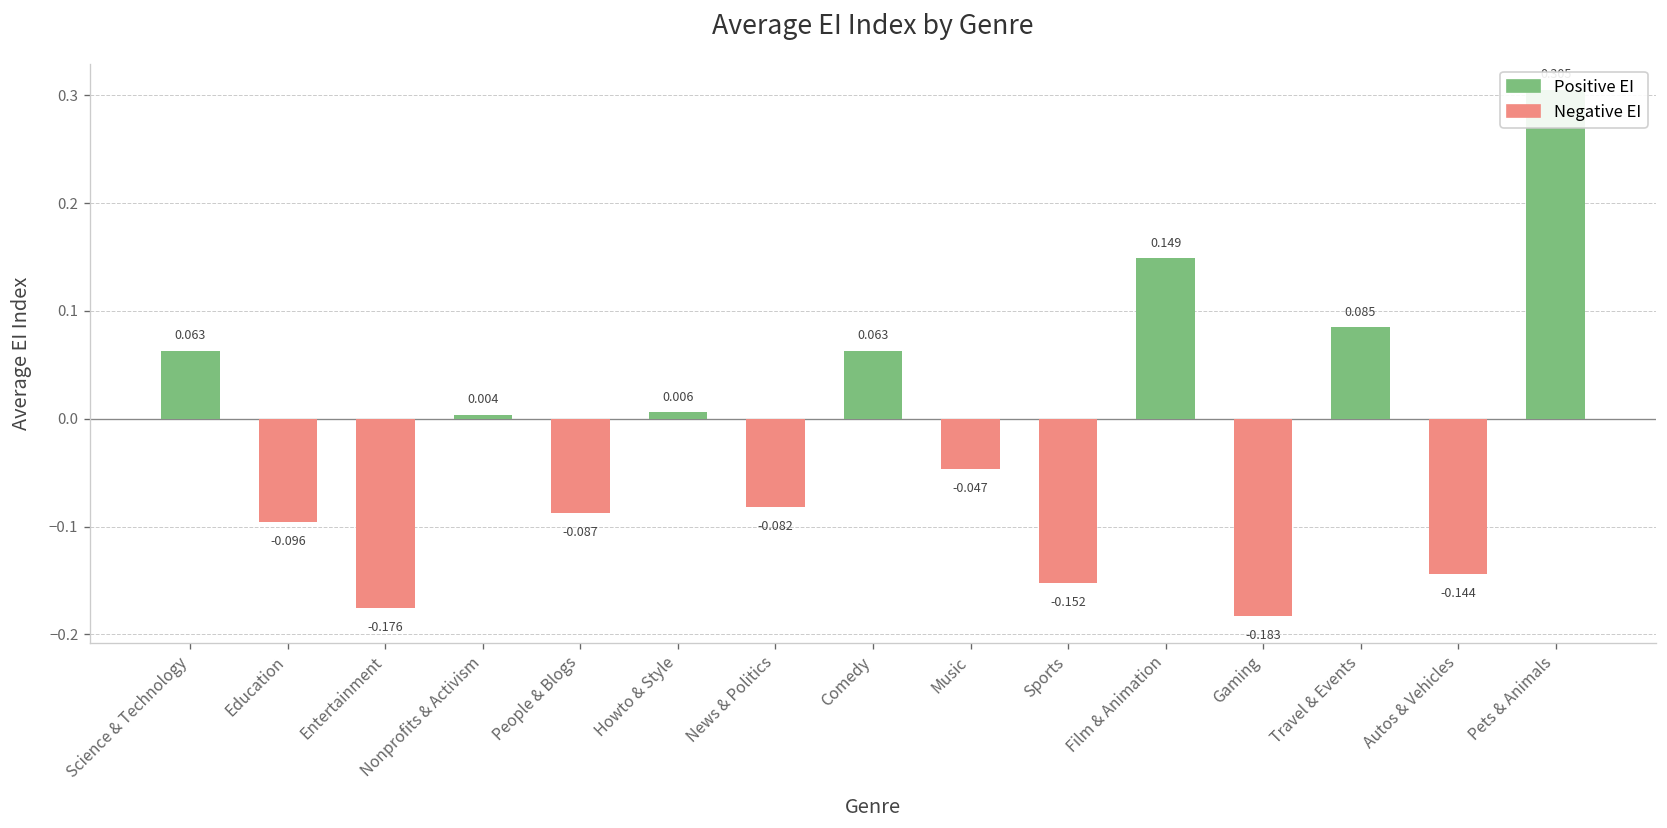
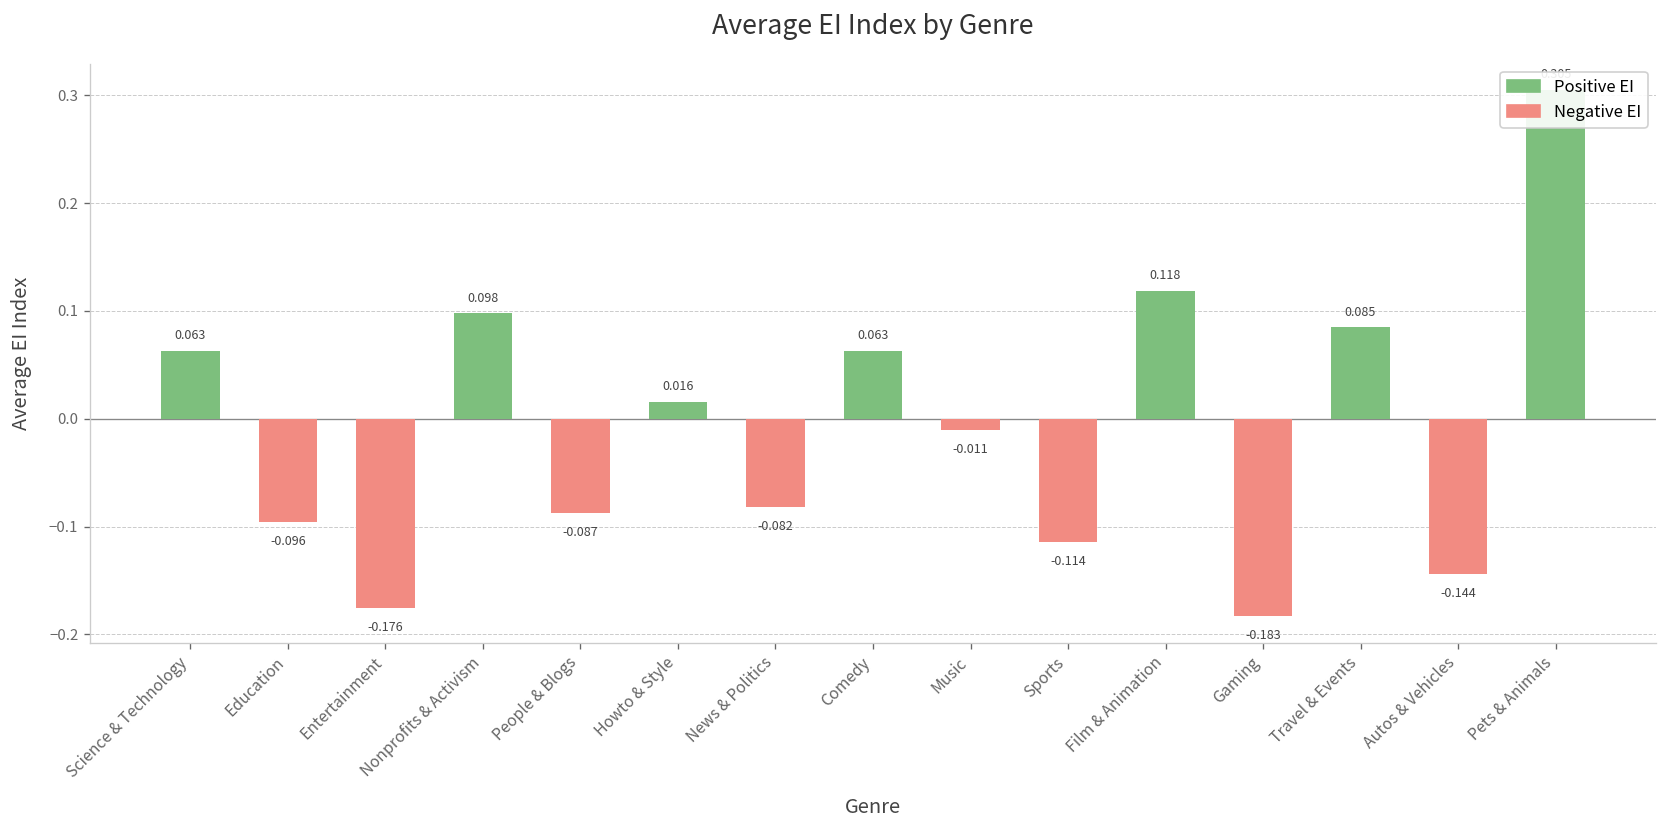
Positive EI, Nonprofits & Activism: 0.004 -> 0.098
Positive EI, Howto & Style: 0.006 -> 0.016
Negative EI, Music: -0.047 -> -0.011
Negative EI, Sports: -0.152 -> -0.114
Positive EI, Film & Animation: 0.149 -> 0.118
